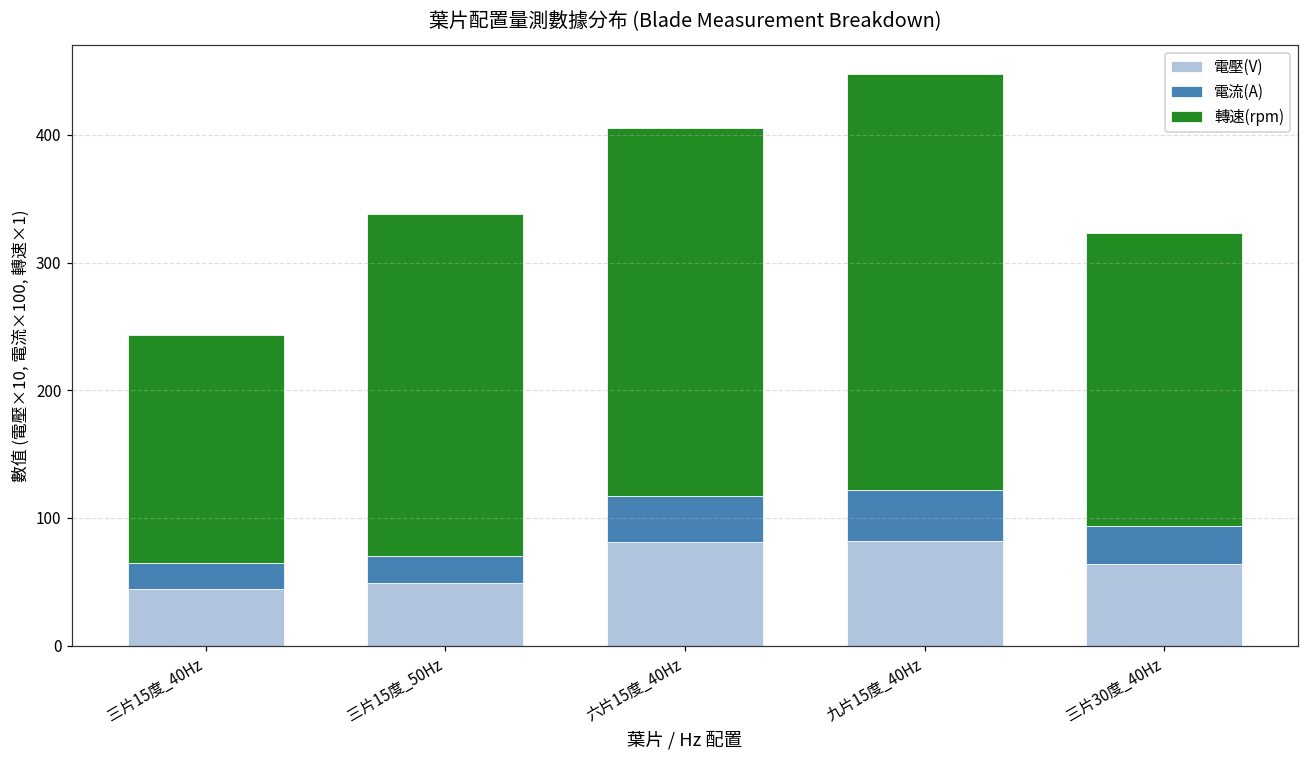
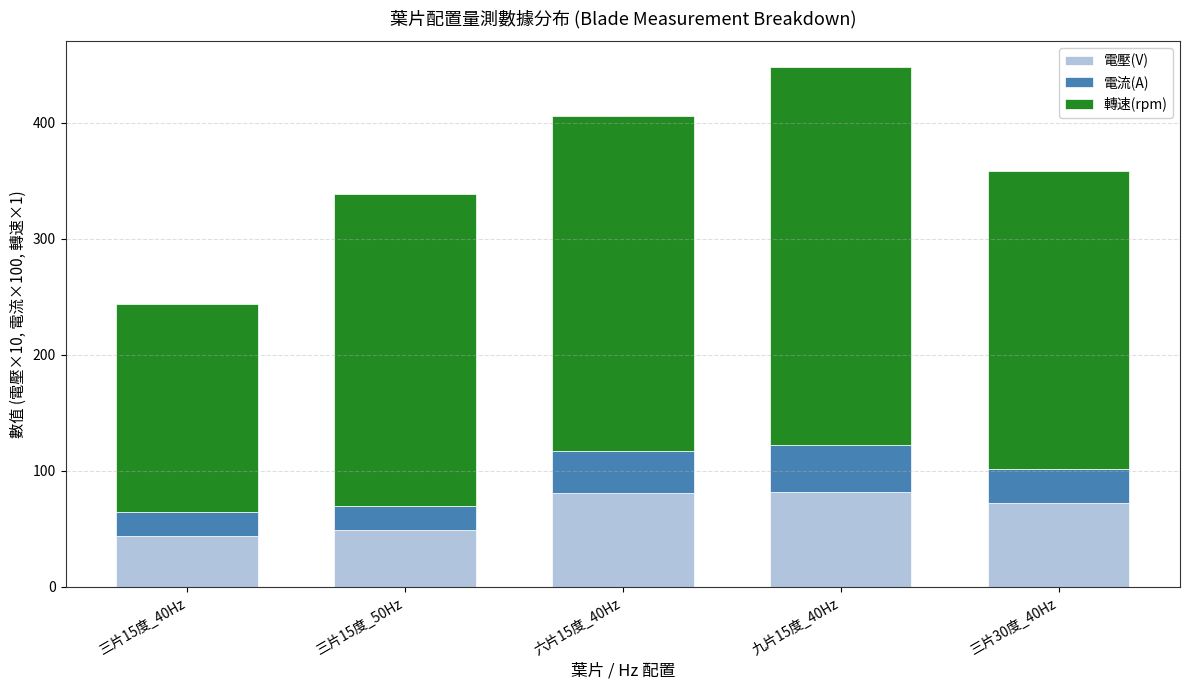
電壓(V), 三片30度_40Hz: 64 -> 72
轉速(rpm), 三片30度_40Hz: 230 -> 256
